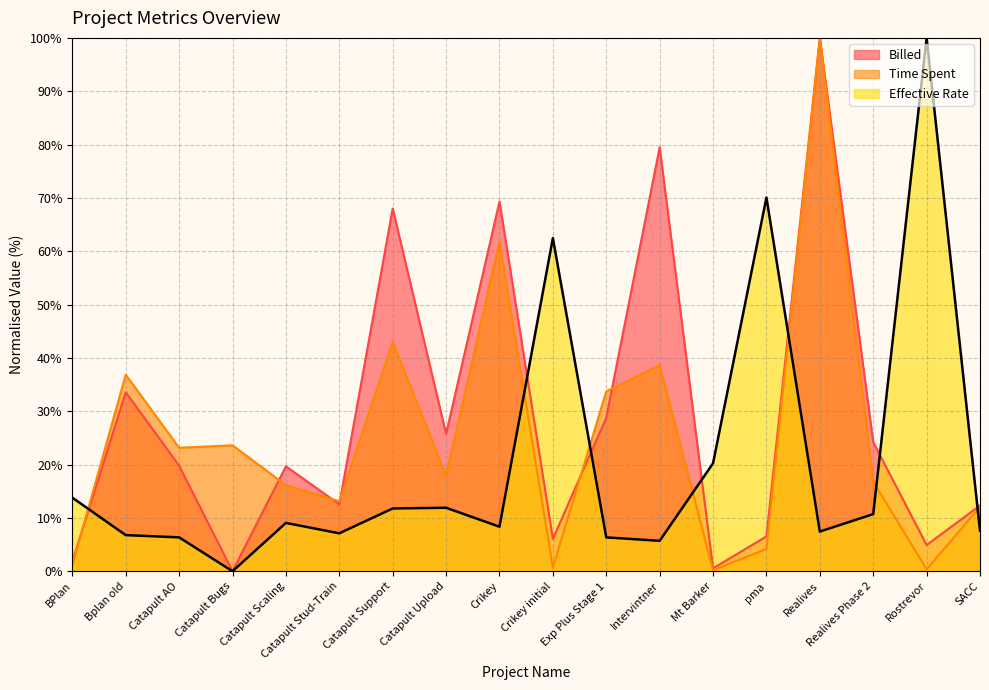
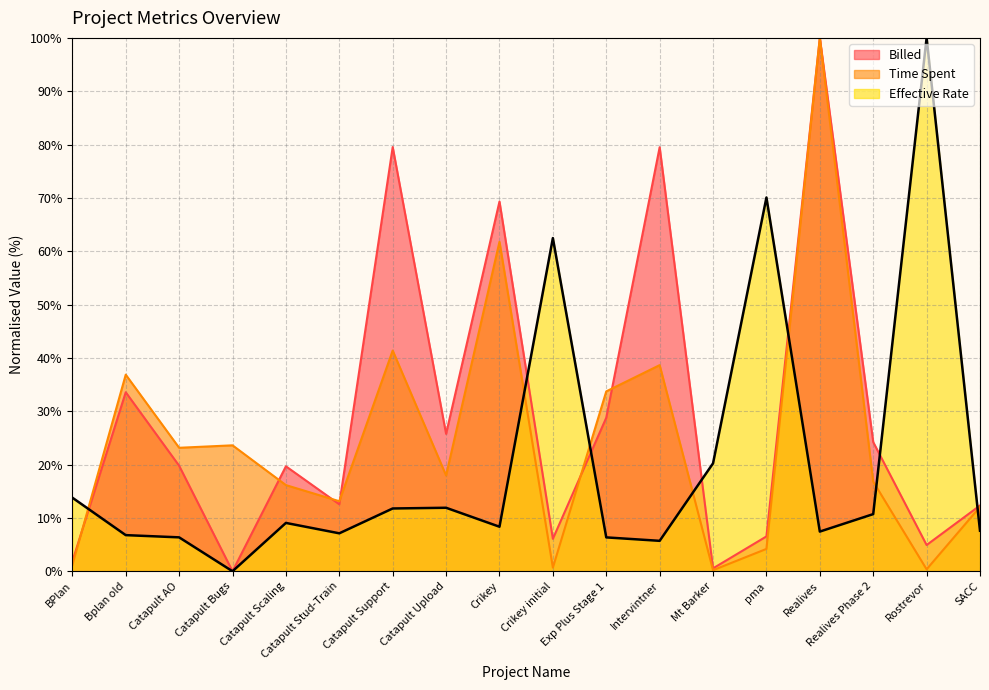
Billed, Catapult Support: 68% -> 80%
Time Spent, Catapult Support: 43% -> 41%
